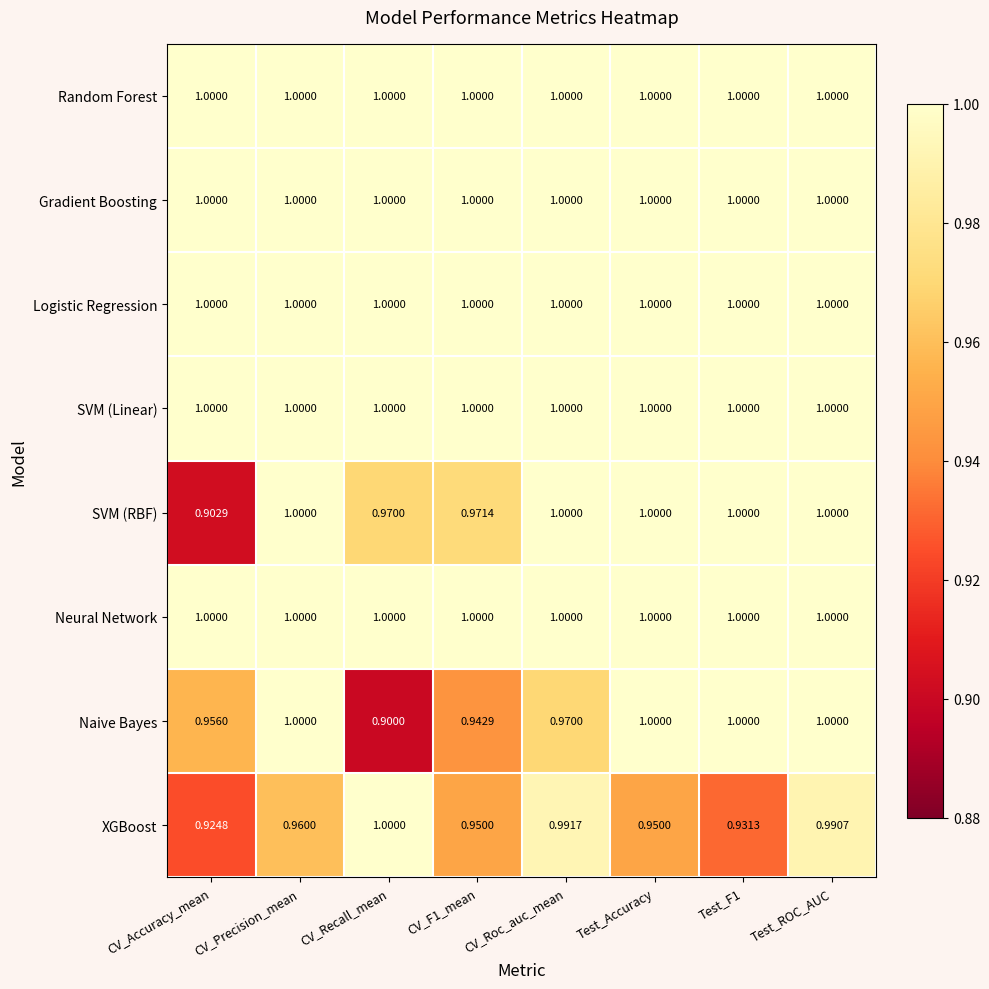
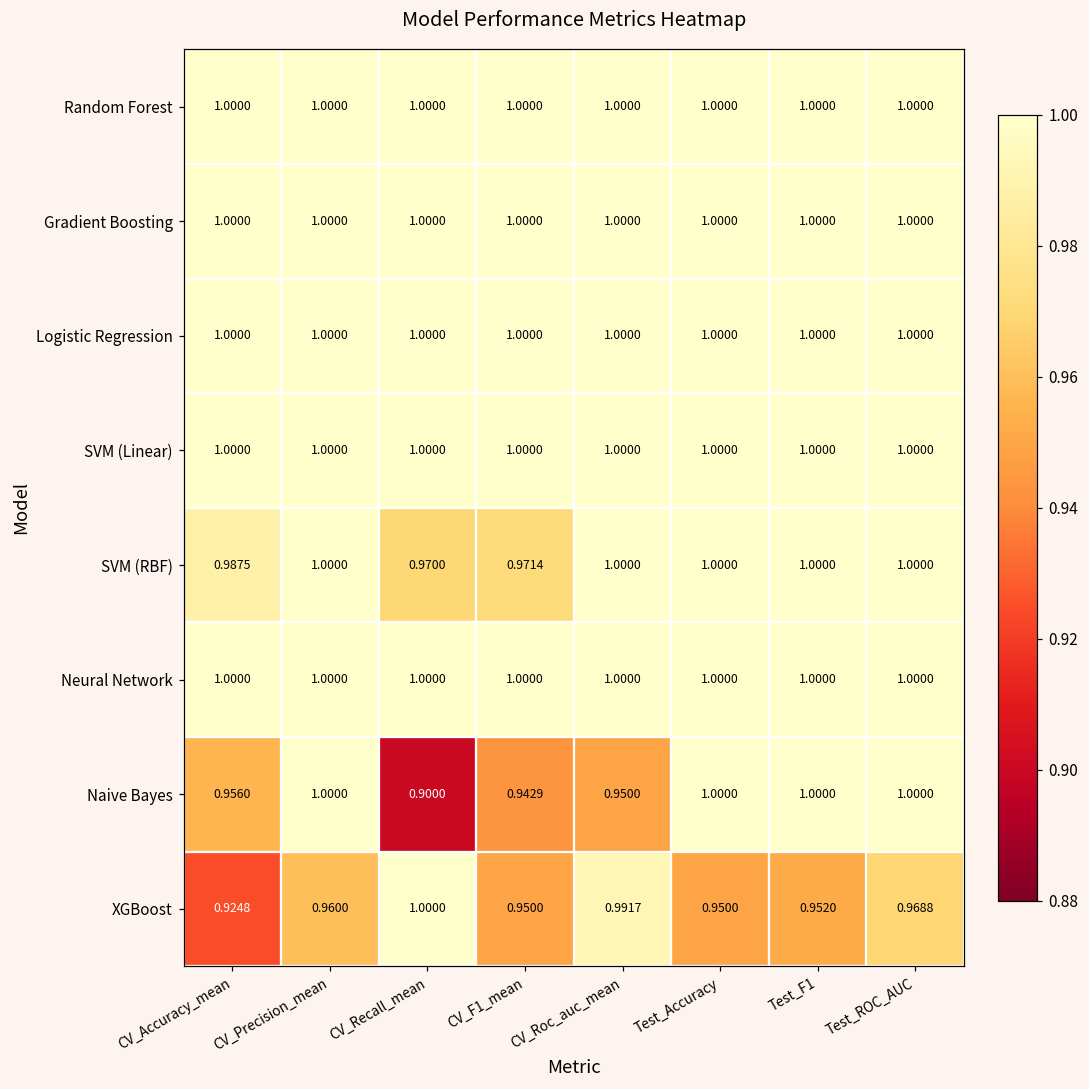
SVM (RBF), CV_Accuracy_mean: 0.9029 -> 0.9875
Naive Bayes, CV_Roc_auc_mean: 0.9700 -> 0.9500
XGBoost, Test_F1: 0.9313 -> 0.9520
XGBoost, Test_ROC_AUC: 0.9907 -> 0.9688
